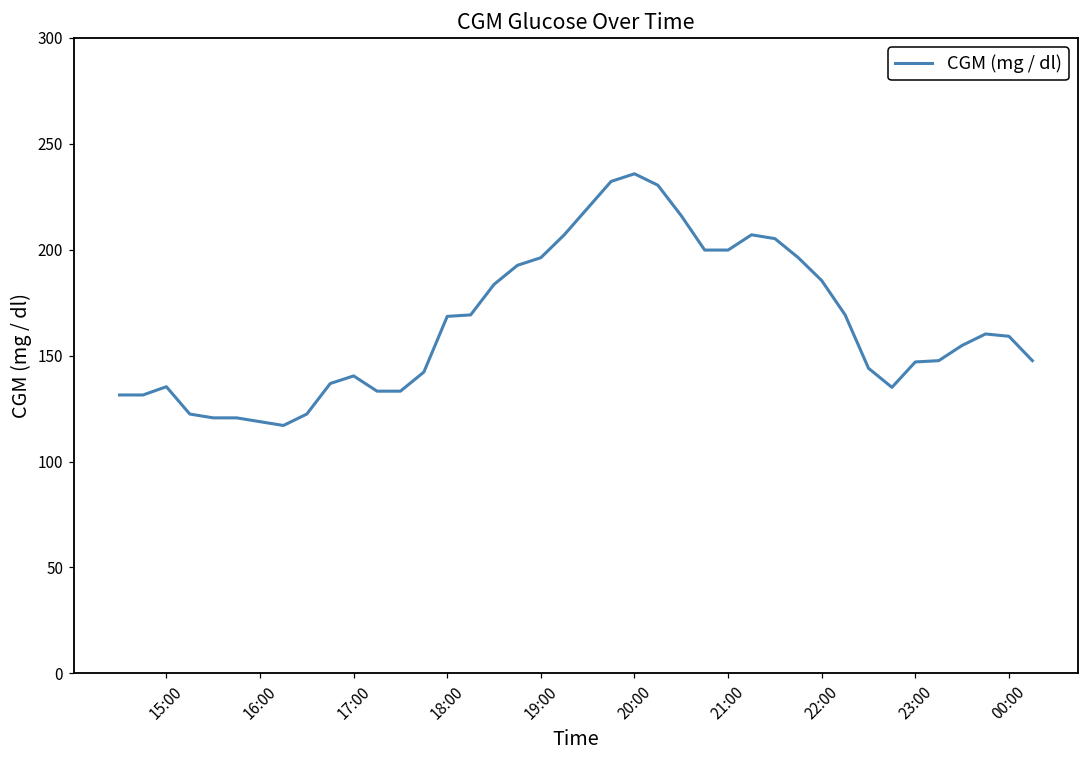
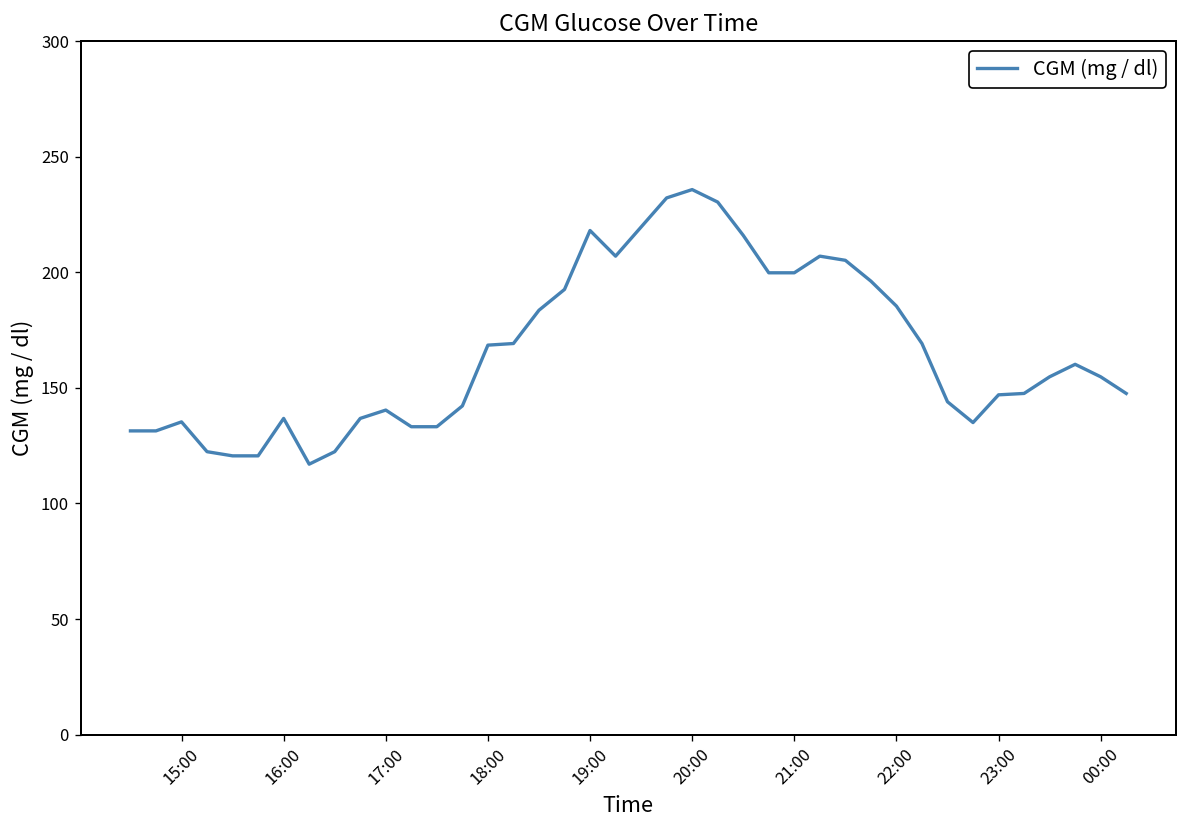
16:00: 119 -> 137
19:00: 196 -> 218
00:00: 159 -> 155
